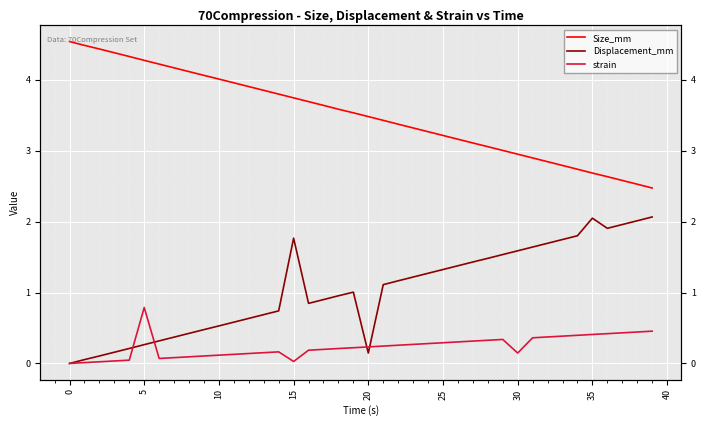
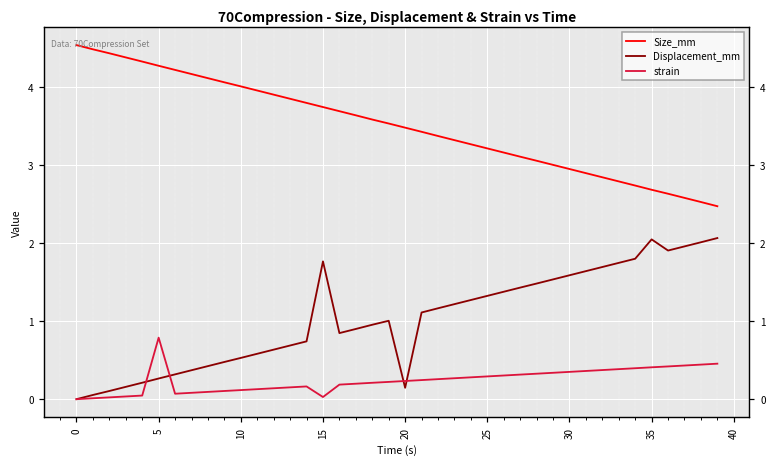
strain, 30: 0.1 -> 0.3
